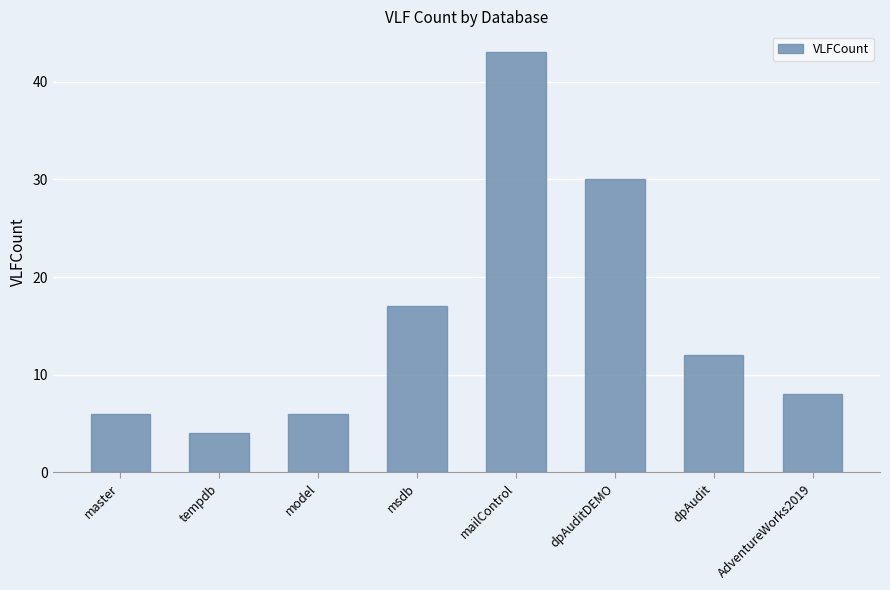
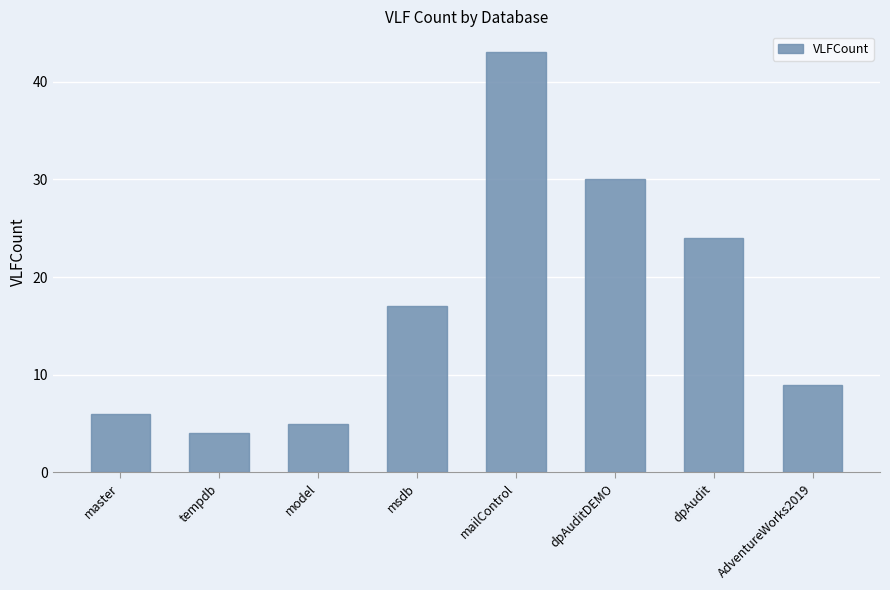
model: 6 -> 5
dpAudit: 12 -> 24
AdventureWorks2019: 8 -> 9
